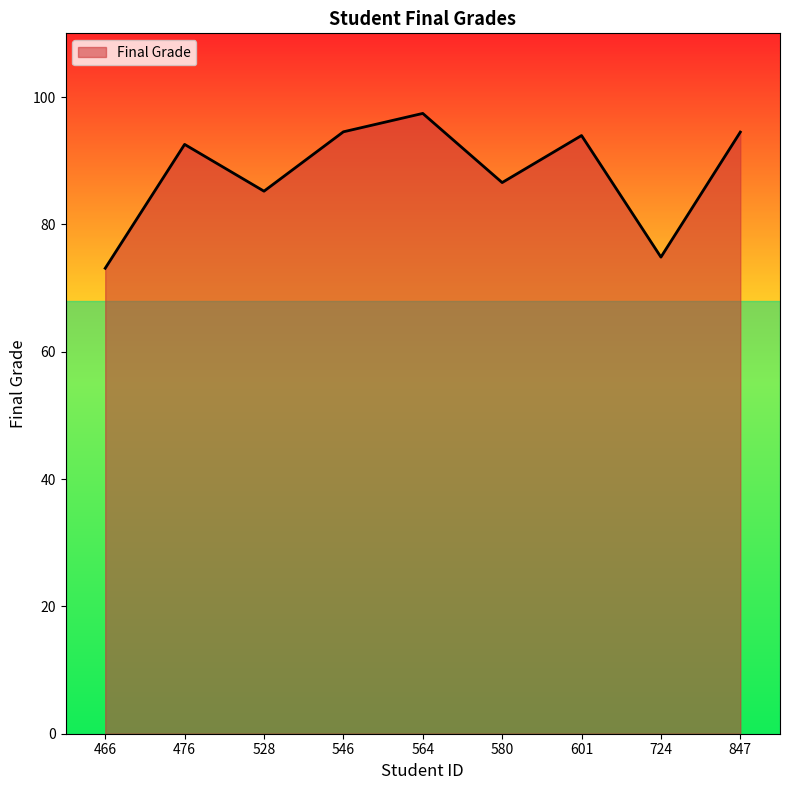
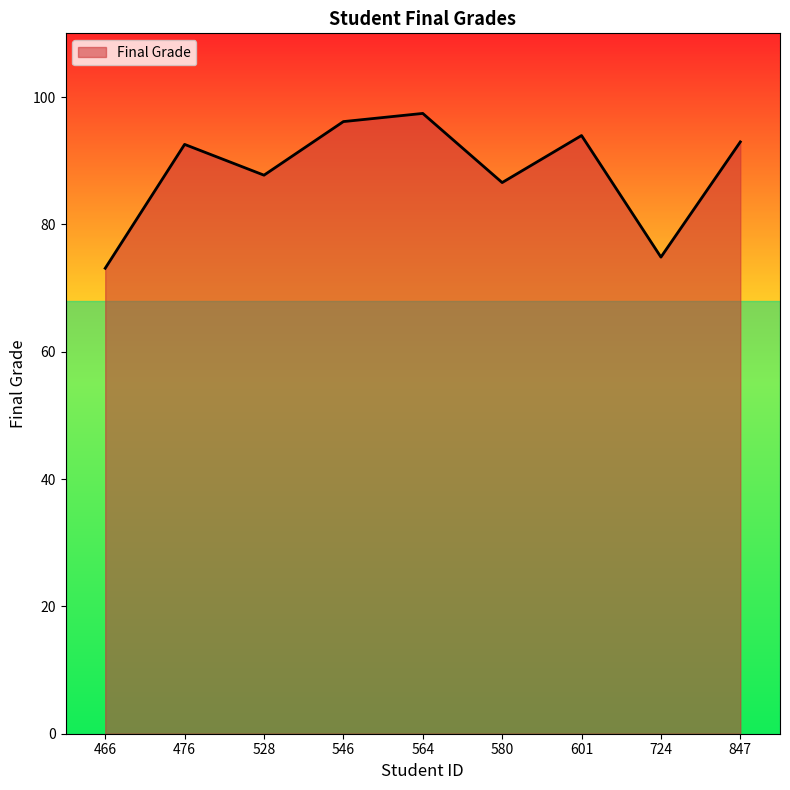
528: 85 -> 88
546: 95 -> 96
847: 94 -> 93
